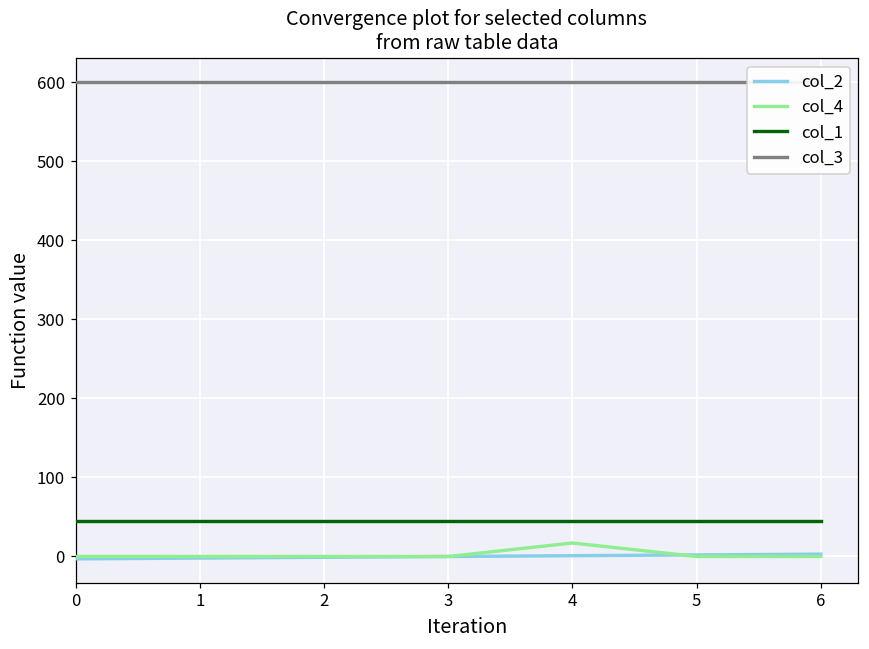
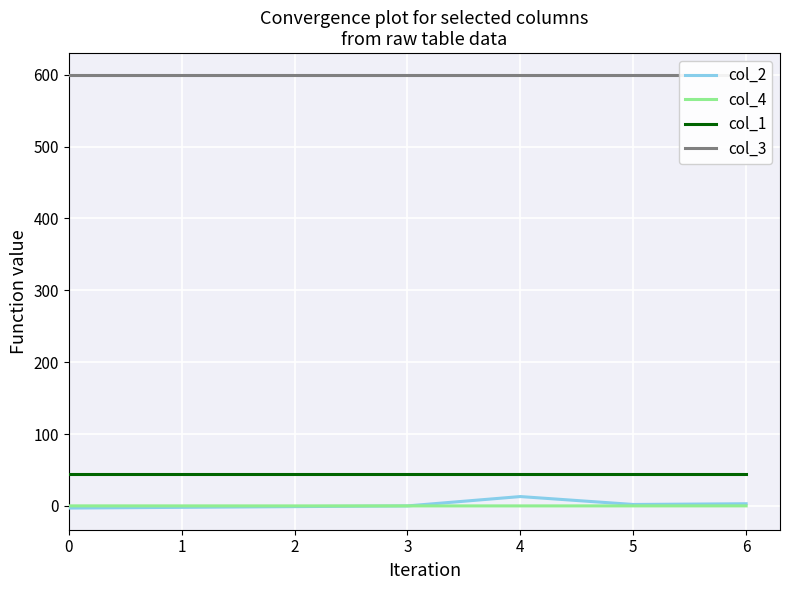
col_2, 4: 0 -> 10
col_4, 4: 20 -> 0
